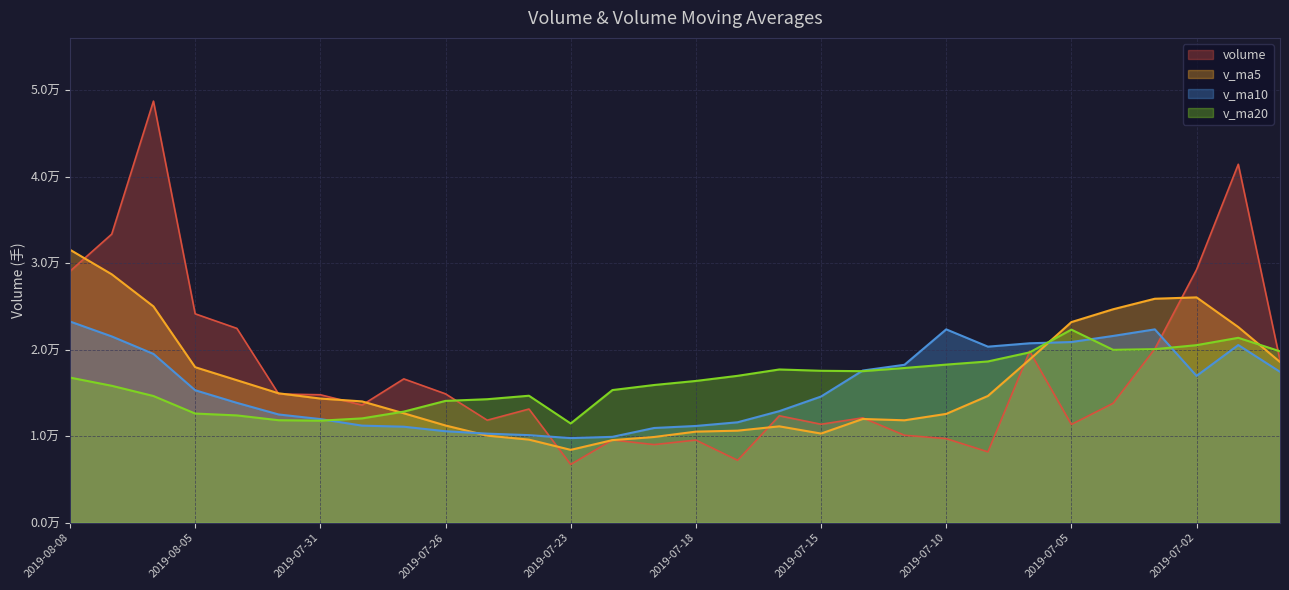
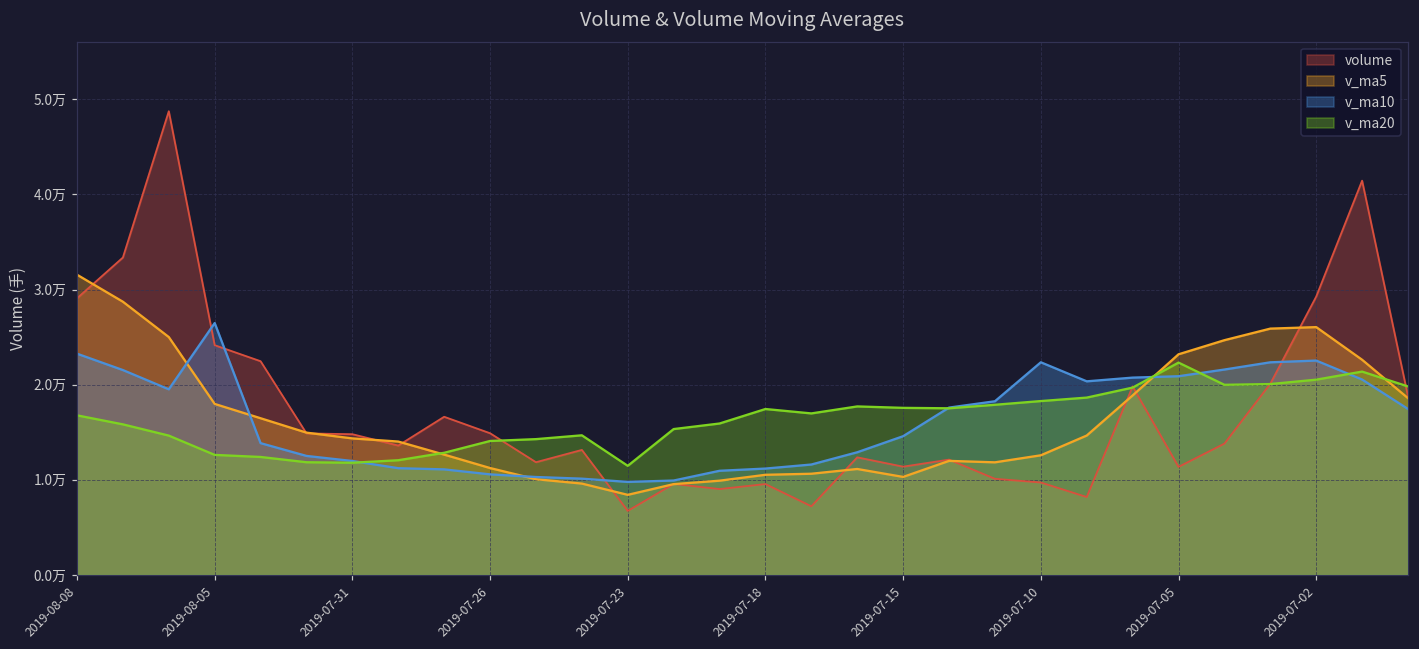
v_ma10, 2019-08-05: 1.5万 -> 2.6万
v_ma20, 2019-07-18: 1.6万 -> 1.7万
v_ma10, 2019-07-02: 1.7万 -> 2.3万
